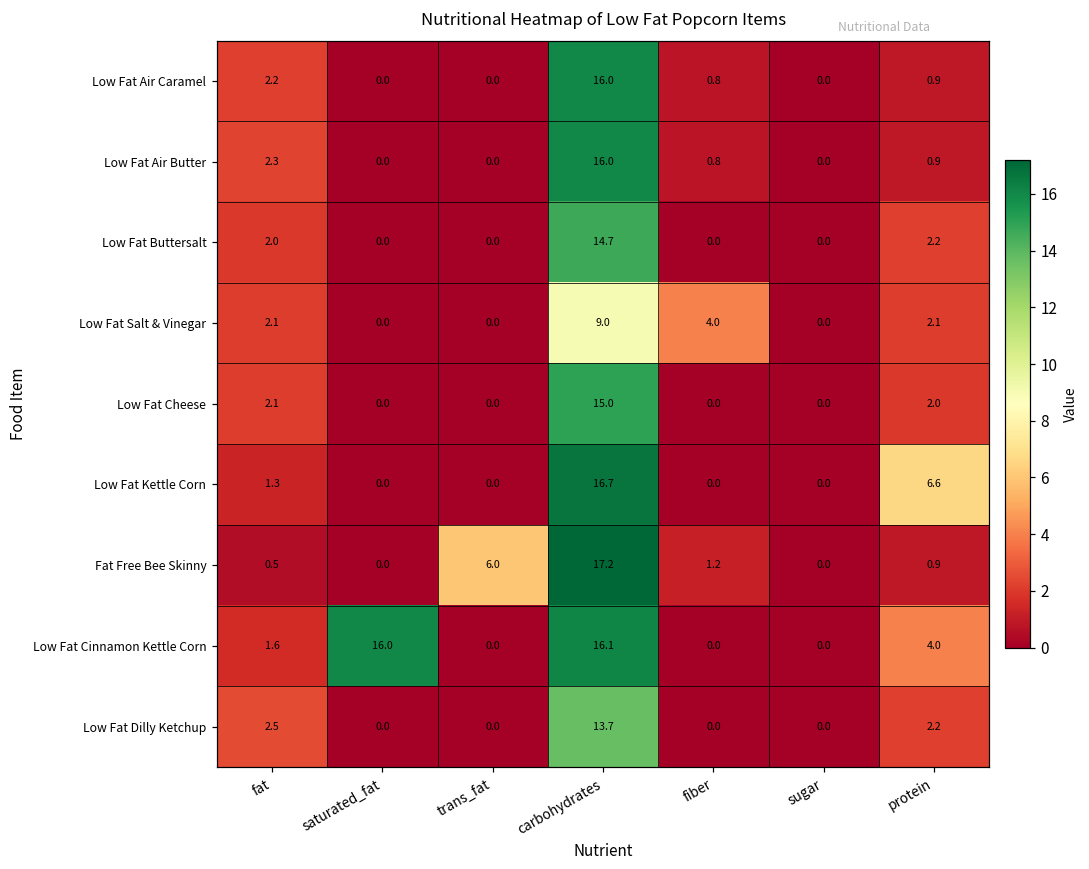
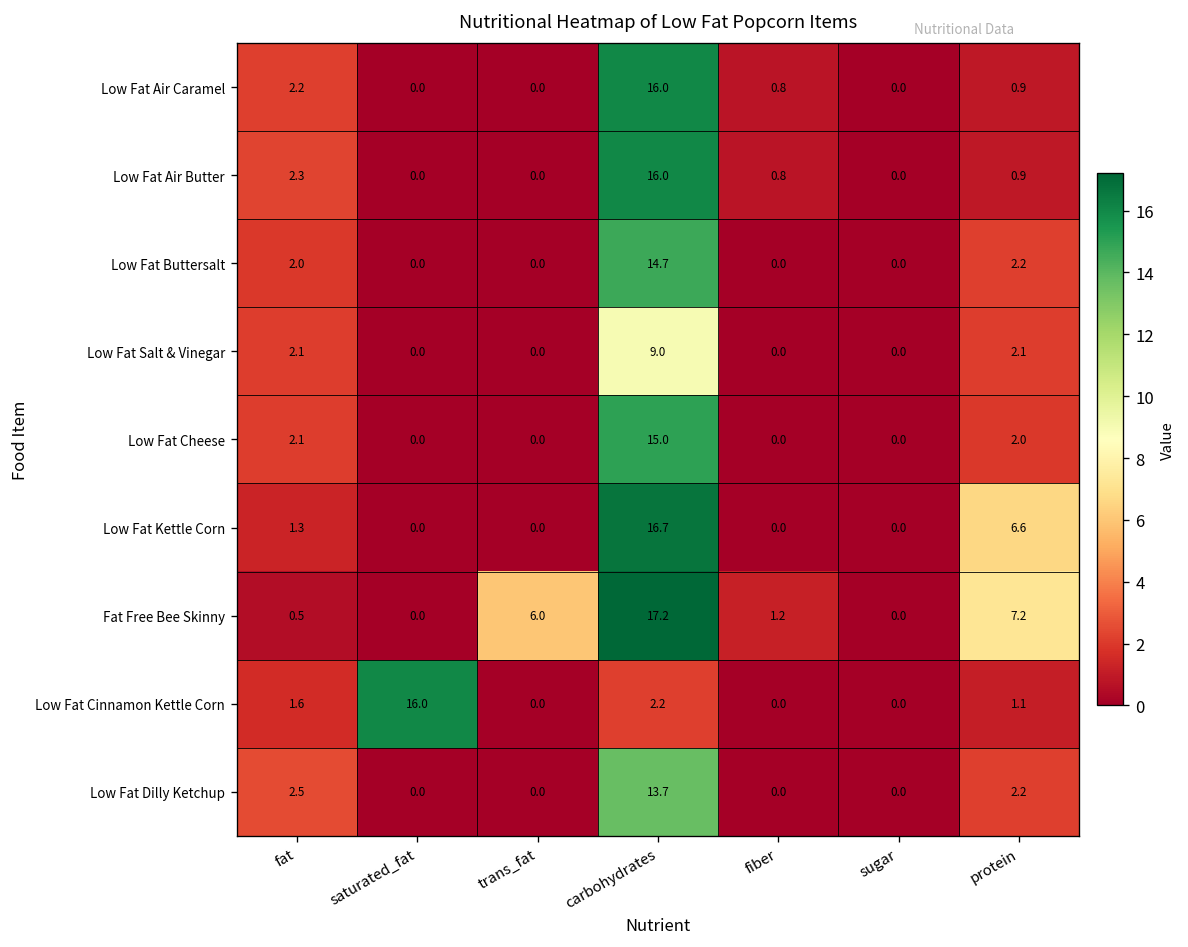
Low Fat Salt & Vinegar, fiber: 4.0 -> 0.0
Fat Free Bee Skinny, protein: 0.9 -> 7.2
Low Fat Cinnamon Kettle Corn, carbohydrates: 16.1 -> 2.2
Low Fat Cinnamon Kettle Corn, protein: 4.0 -> 1.1
